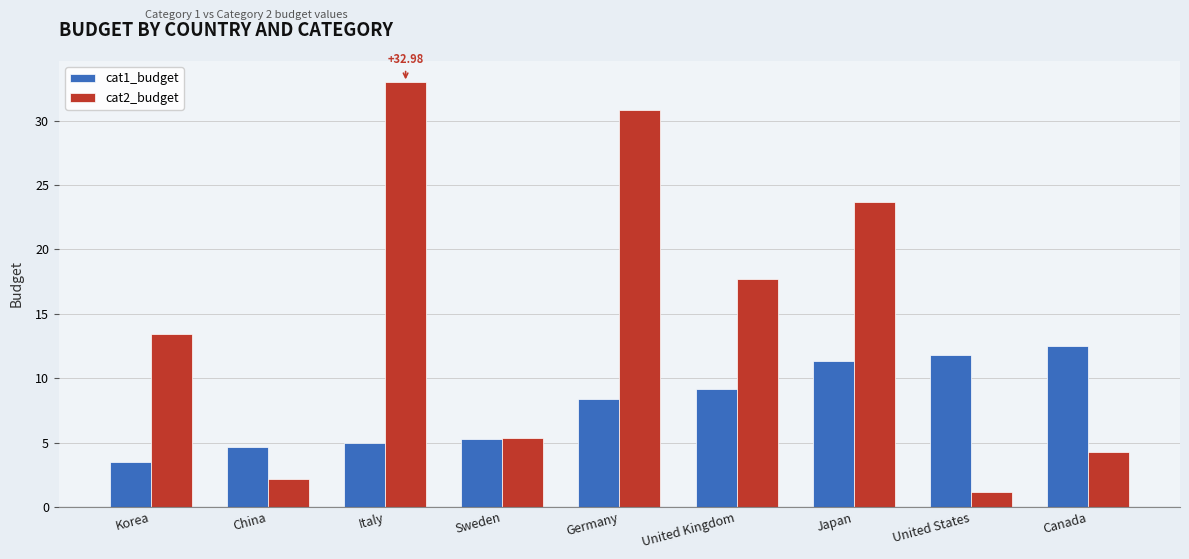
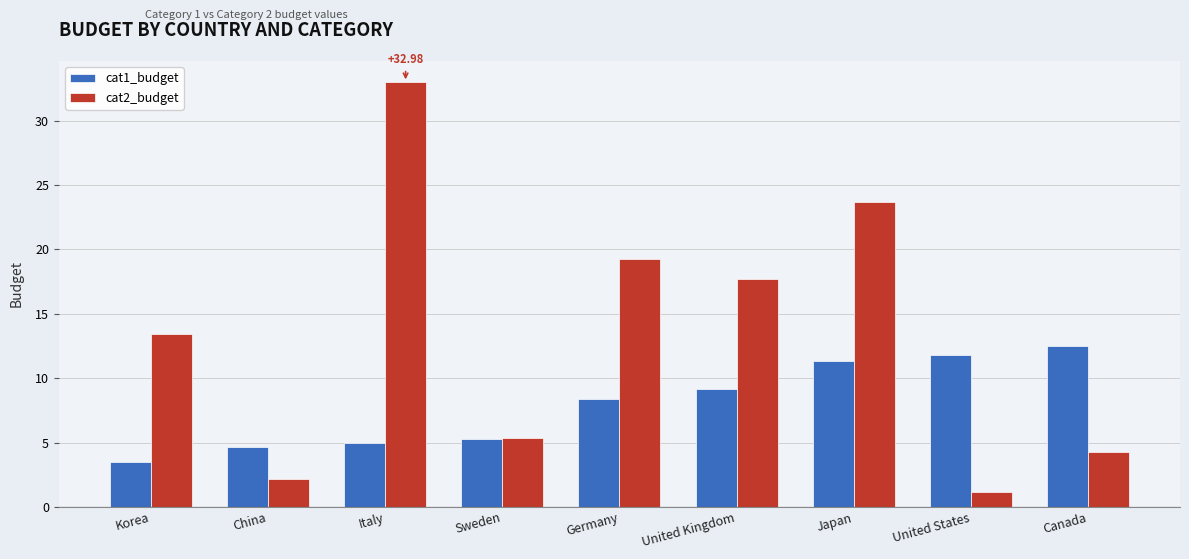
cat2_budget, Germany: 30.8 -> 19.3
